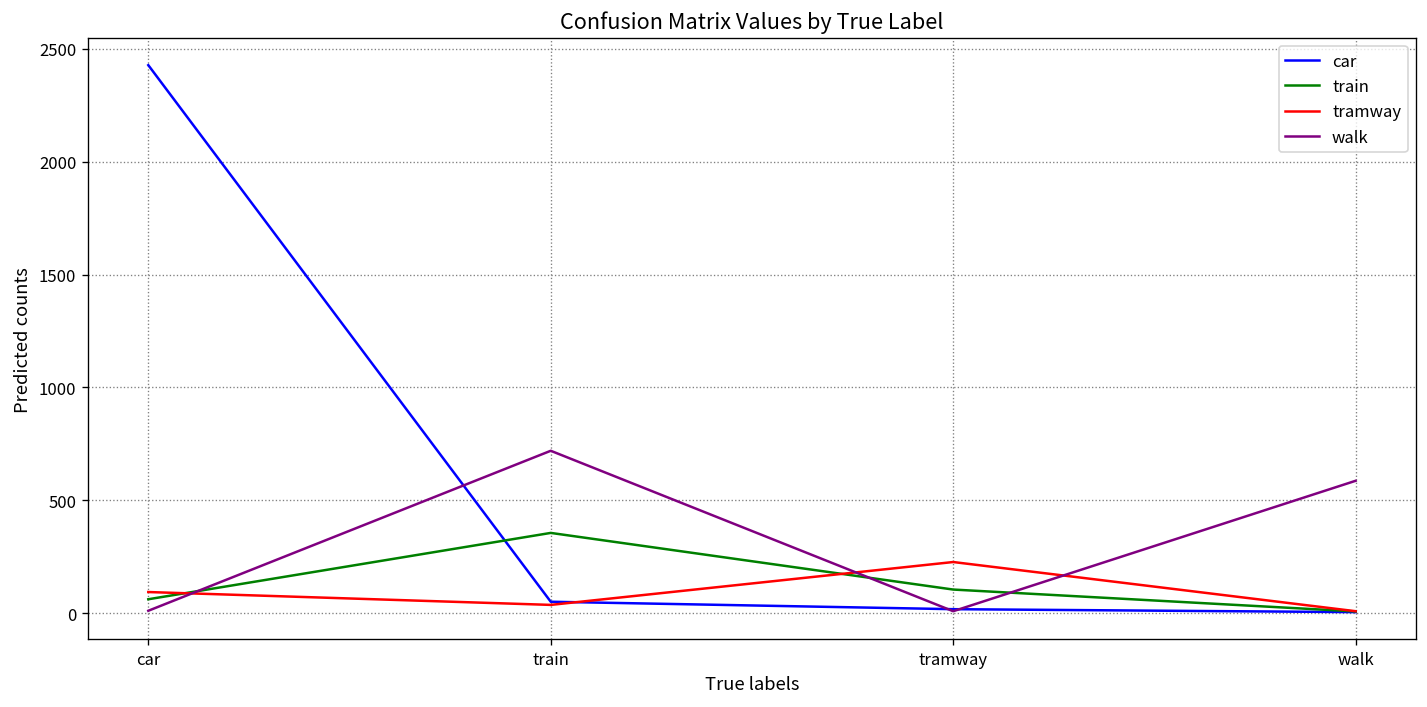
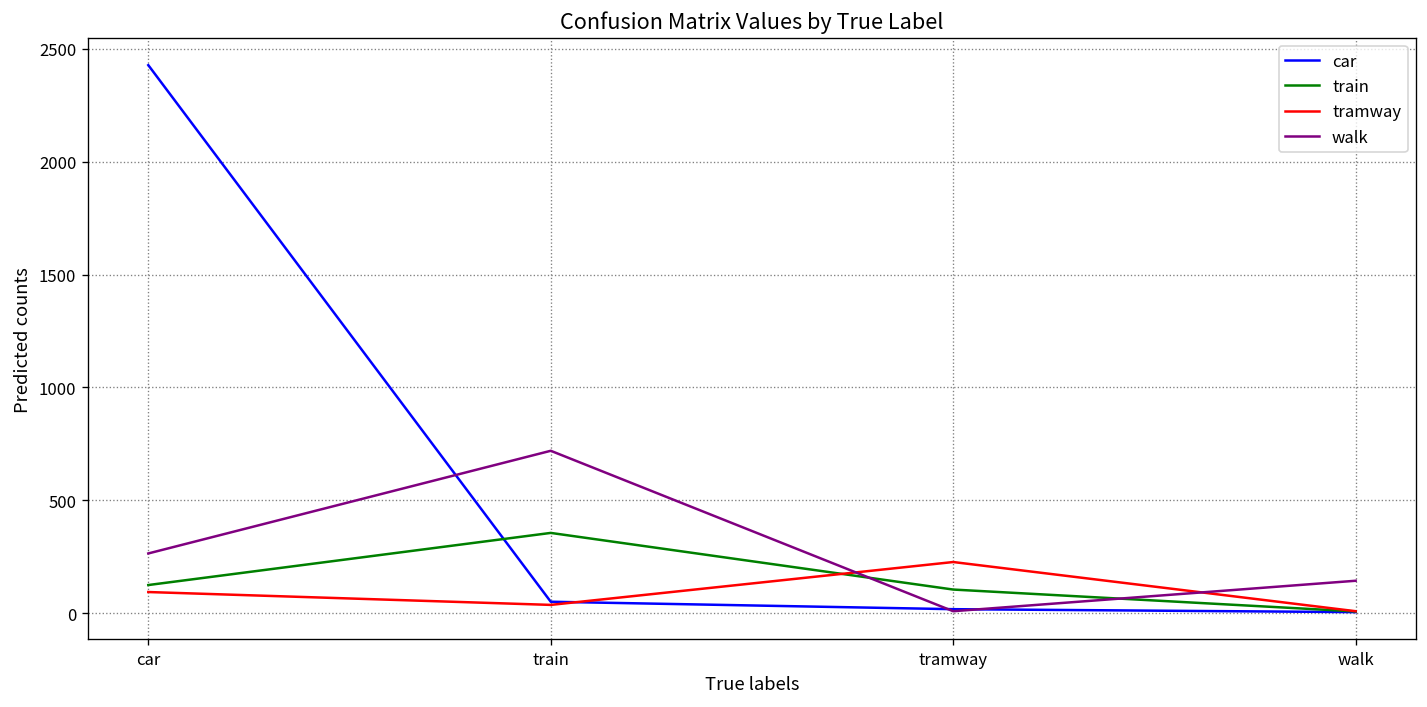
train, car: 60 -> 120
walk, car: 10 -> 260
walk, walk: 590 -> 140
